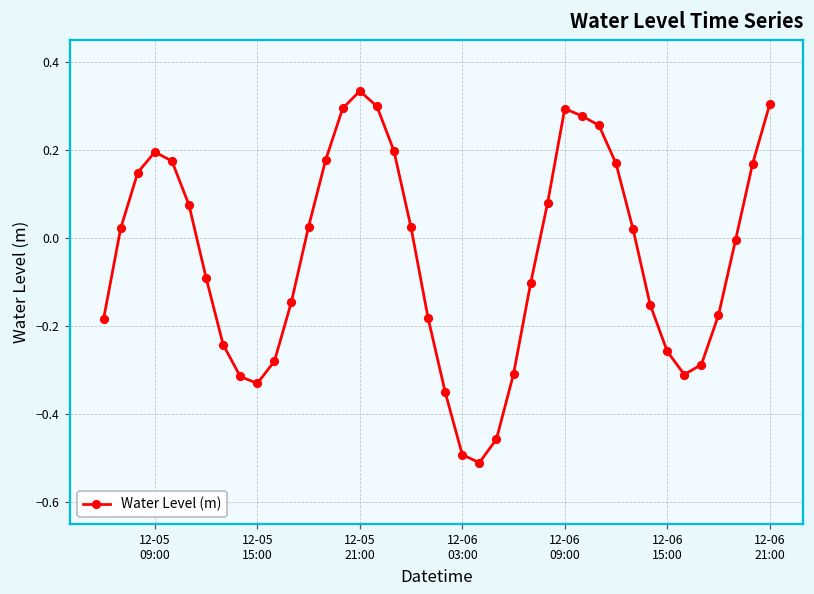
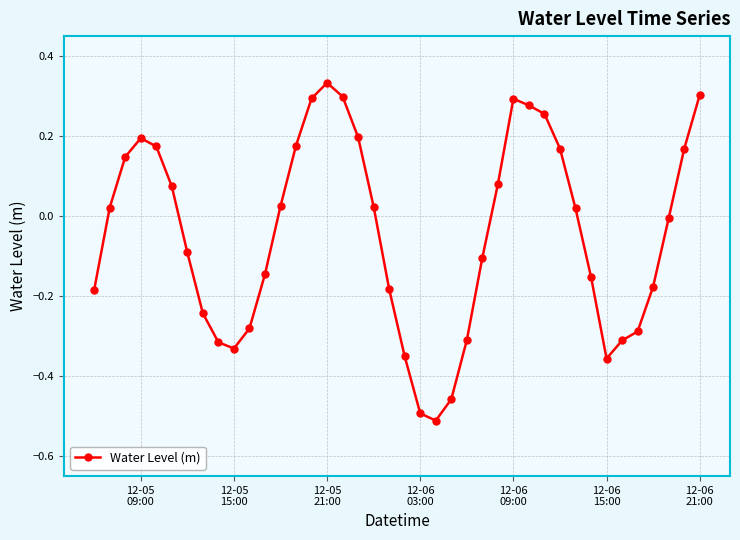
12-06 15:00: -0.26 -> -0.36
